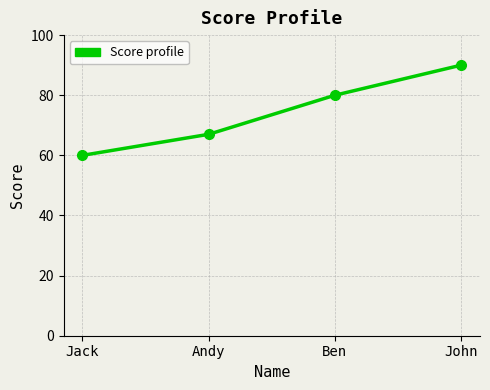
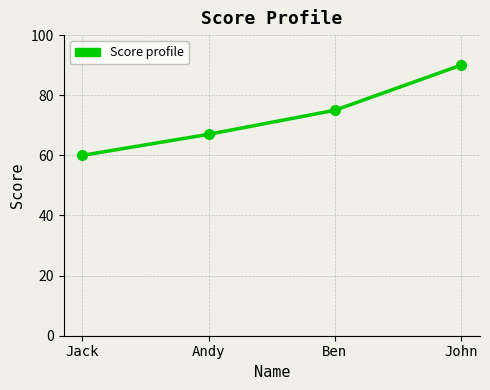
Ben: 80 -> 75
